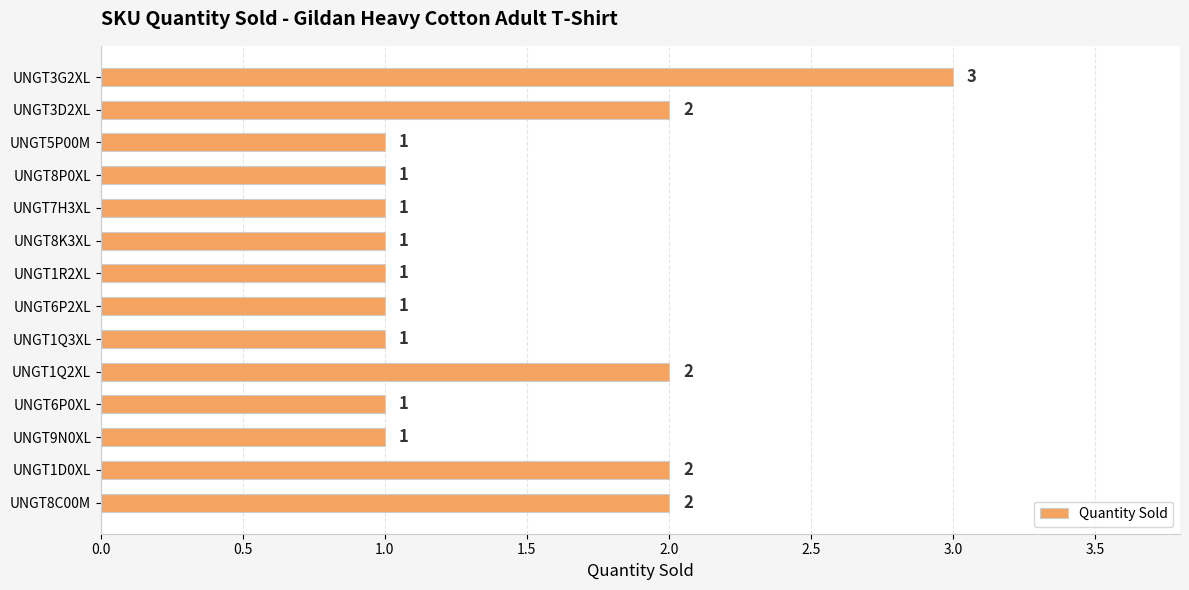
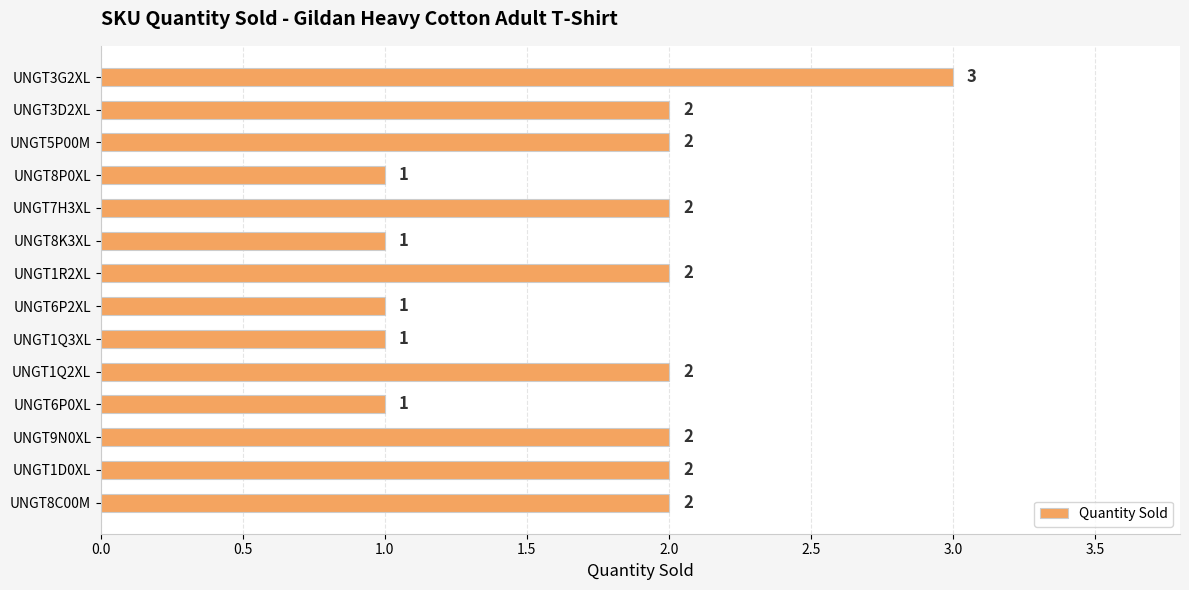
UNGT5P00M: 1 -> 2
UNGT7H3XL: 1 -> 2
UNGT1R2XL: 1 -> 2
UNGT9N0XL: 1 -> 2
